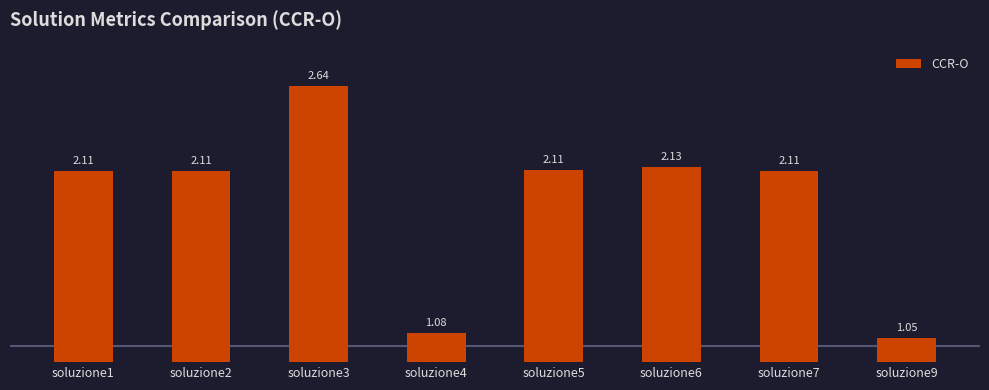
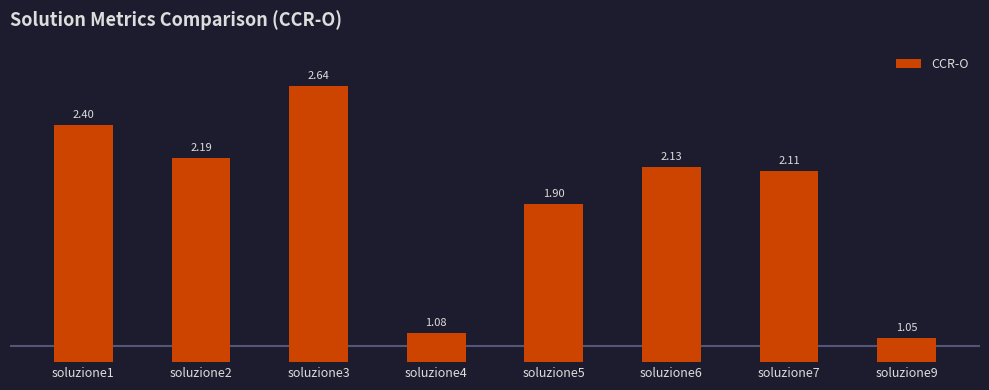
soluzione1: 2.11 -> 2.40
soluzione2: 2.11 -> 2.19
soluzione5: 2.11 -> 1.90
